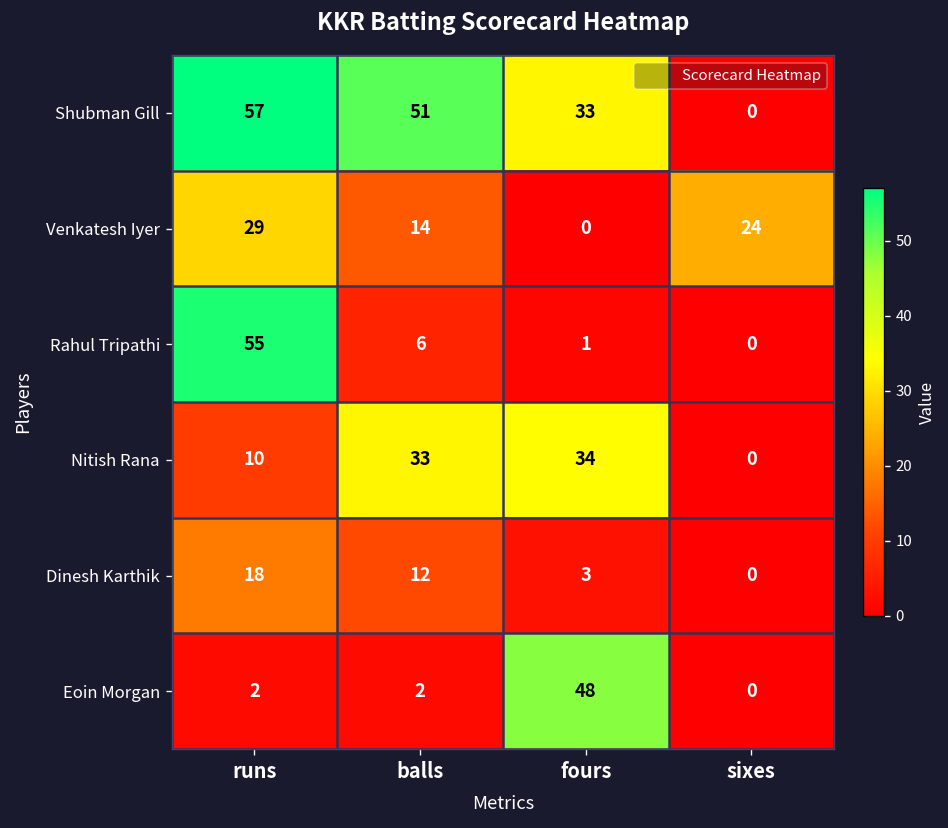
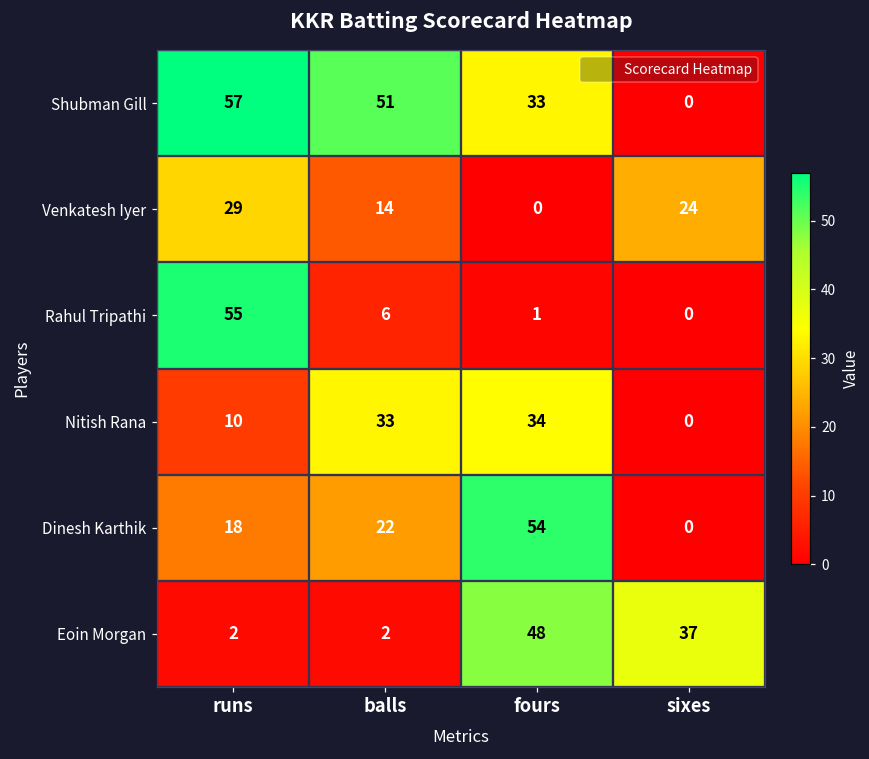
Dinesh Karthik, balls: 12 -> 22
Dinesh Karthik, fours: 3 -> 54
Eoin Morgan, sixes: 0 -> 37
